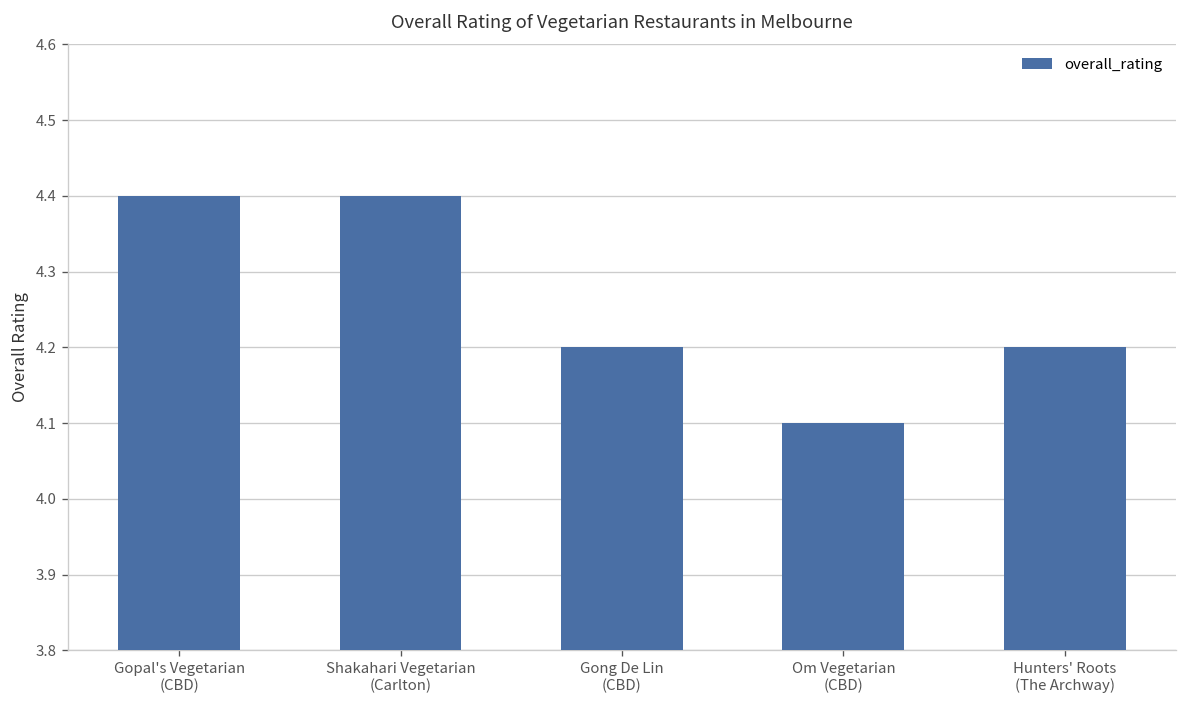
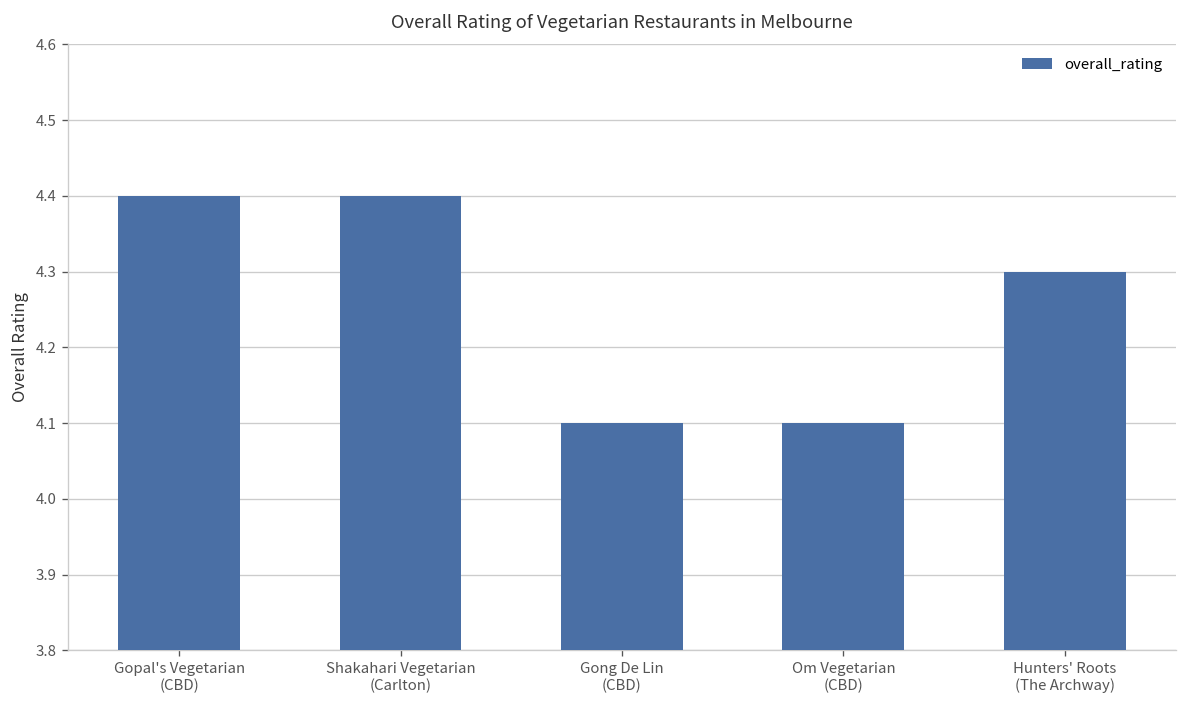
Gong De Lin (CBD): 4.2 -> 4.1
Hunters' Roots (The Archway): 4.2 -> 4.3
